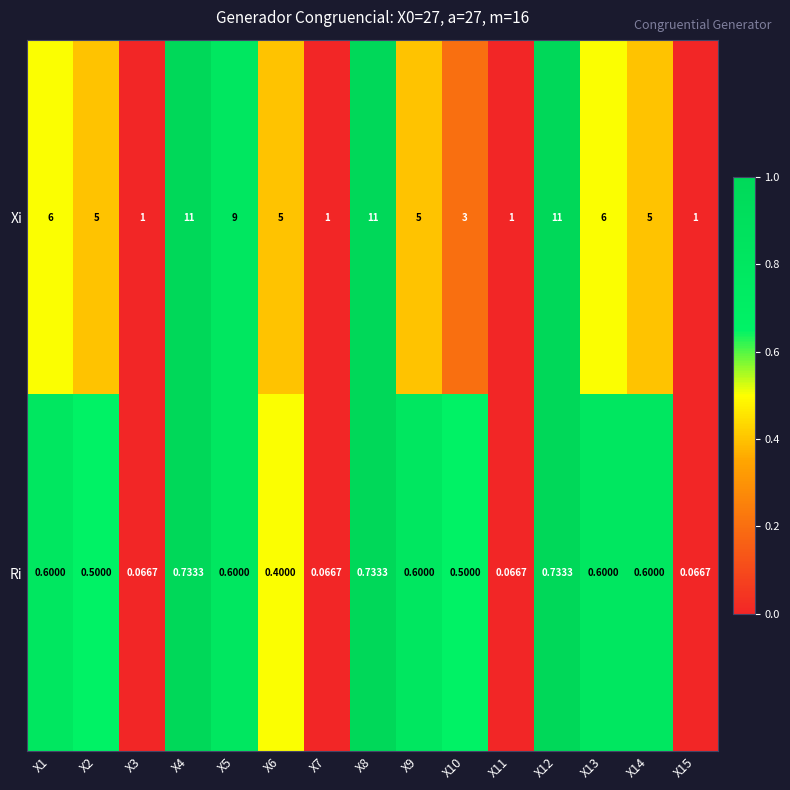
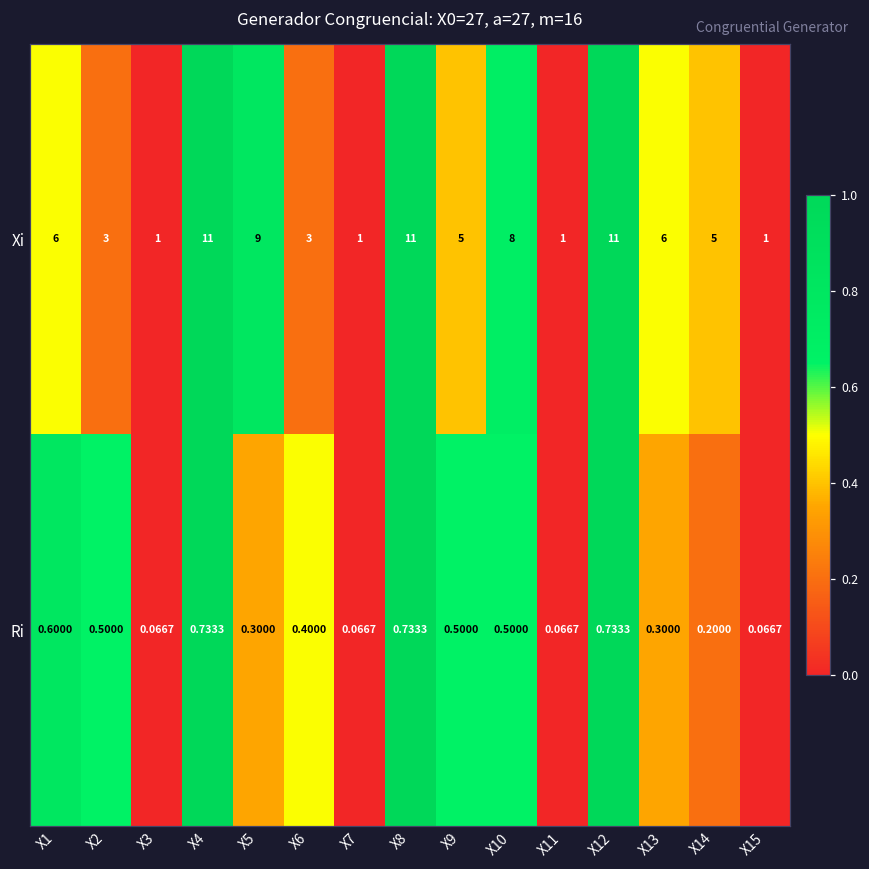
Xi, X2: 5 -> 3
Xi, X6: 5 -> 3
Xi, X10: 3 -> 8
Ri, X5: 0.6000 -> 0.3000
Ri, X9: 0.6000 -> 0.5000
Ri, X13: 0.6000 -> 0.3000
Ri, X14: 0.6000 -> 0.2000
